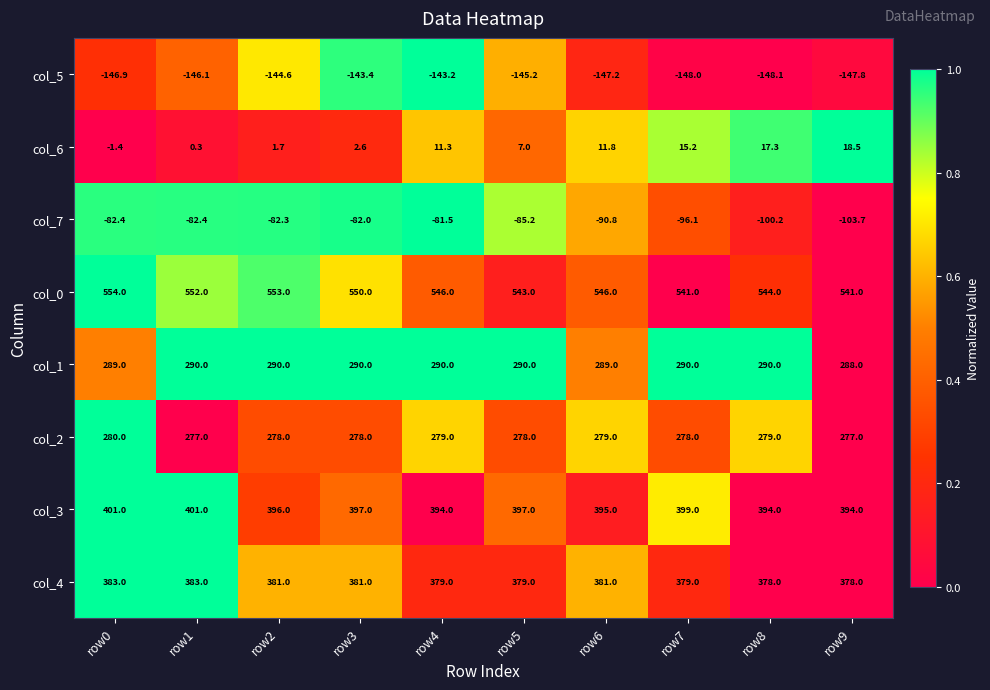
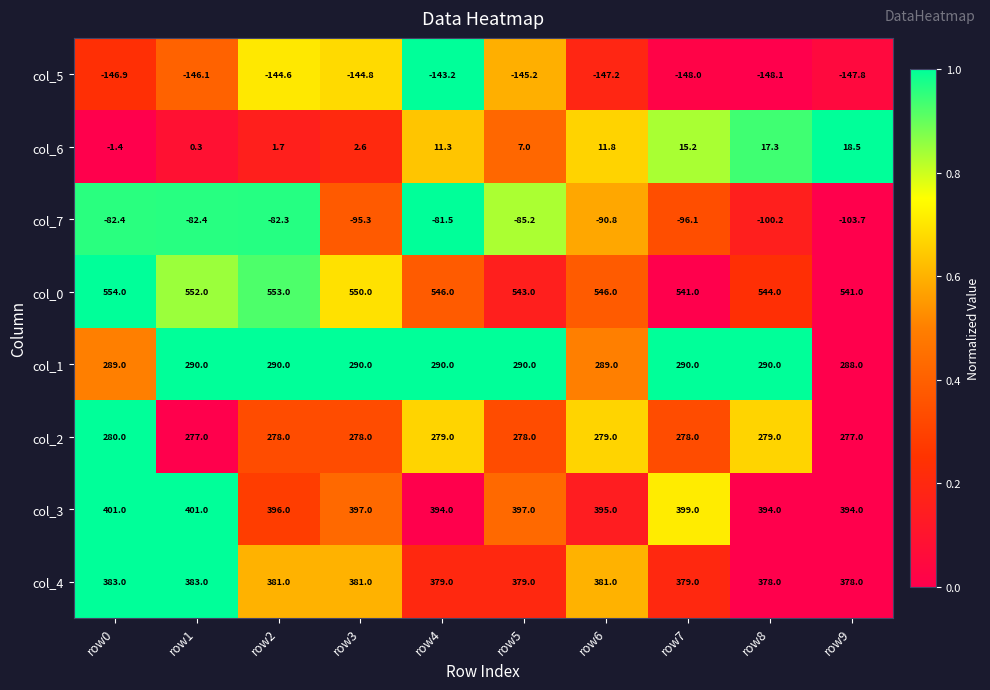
col_5, row3: -143.4 -> -144.8
col_7, row3: -82.0 -> -95.3
